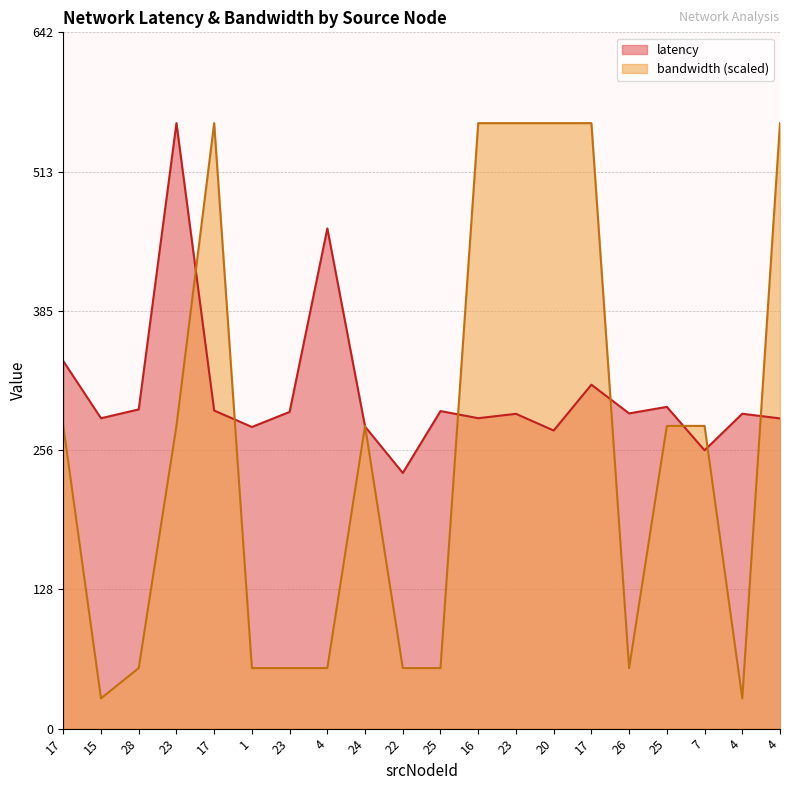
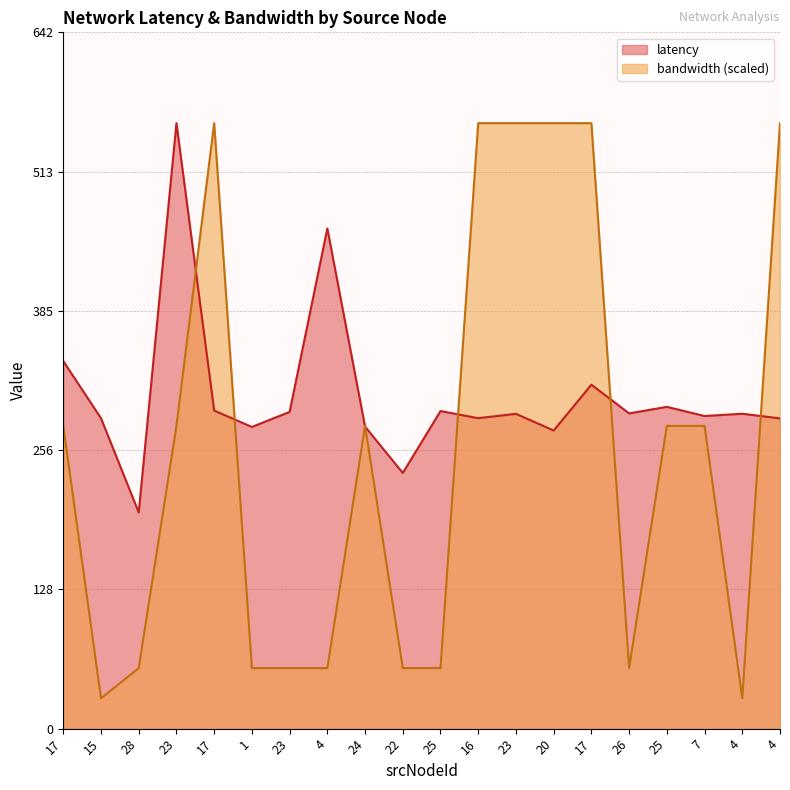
latency, 28: 294 -> 199
latency, 7: 257 -> 288
